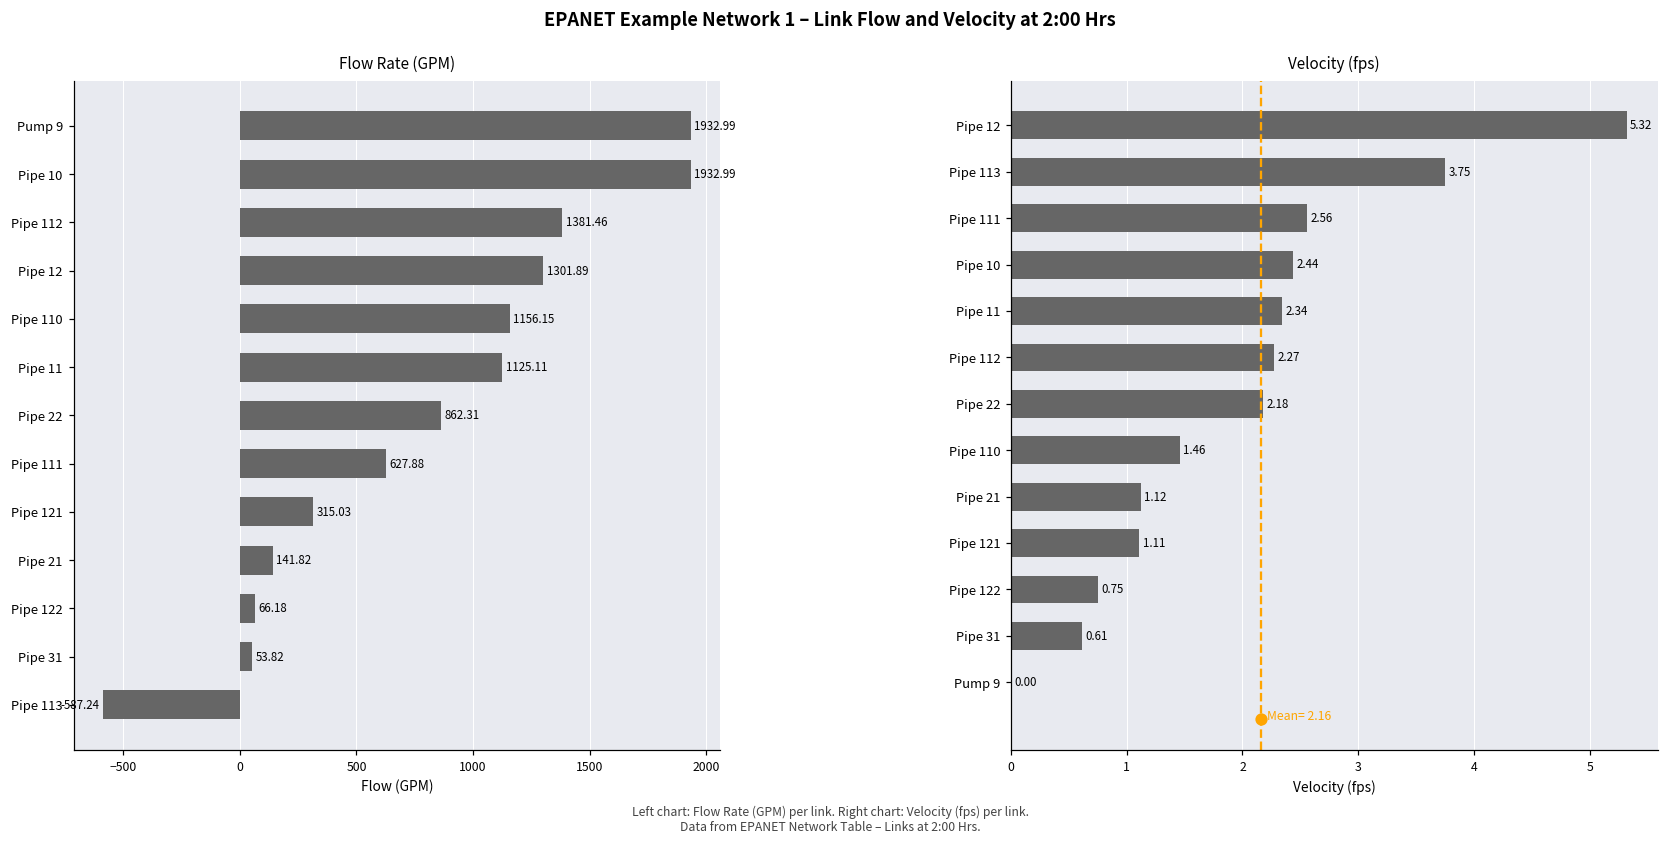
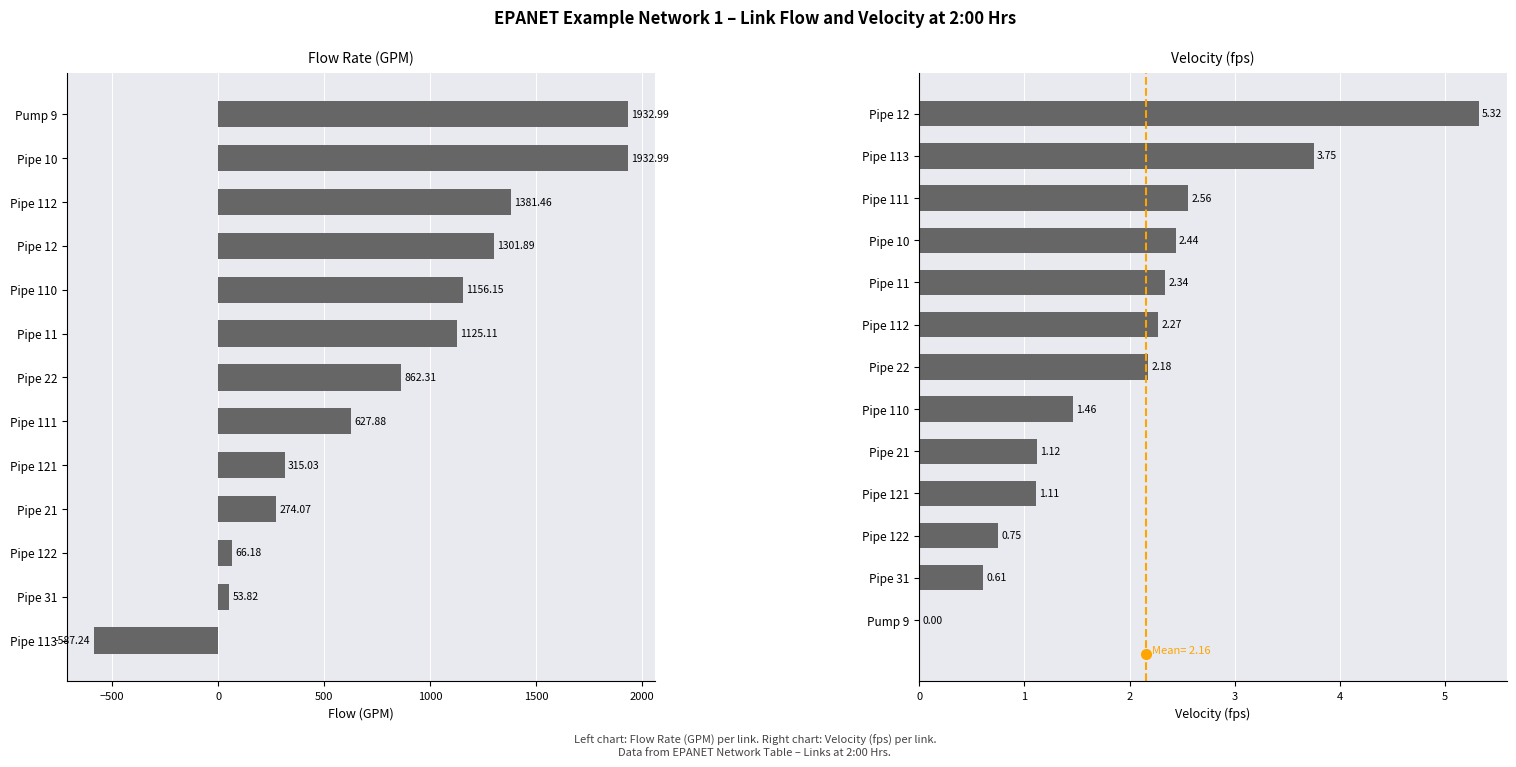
Flow Rate (GPM), Pipe 21: 141.82 -> 274.07
